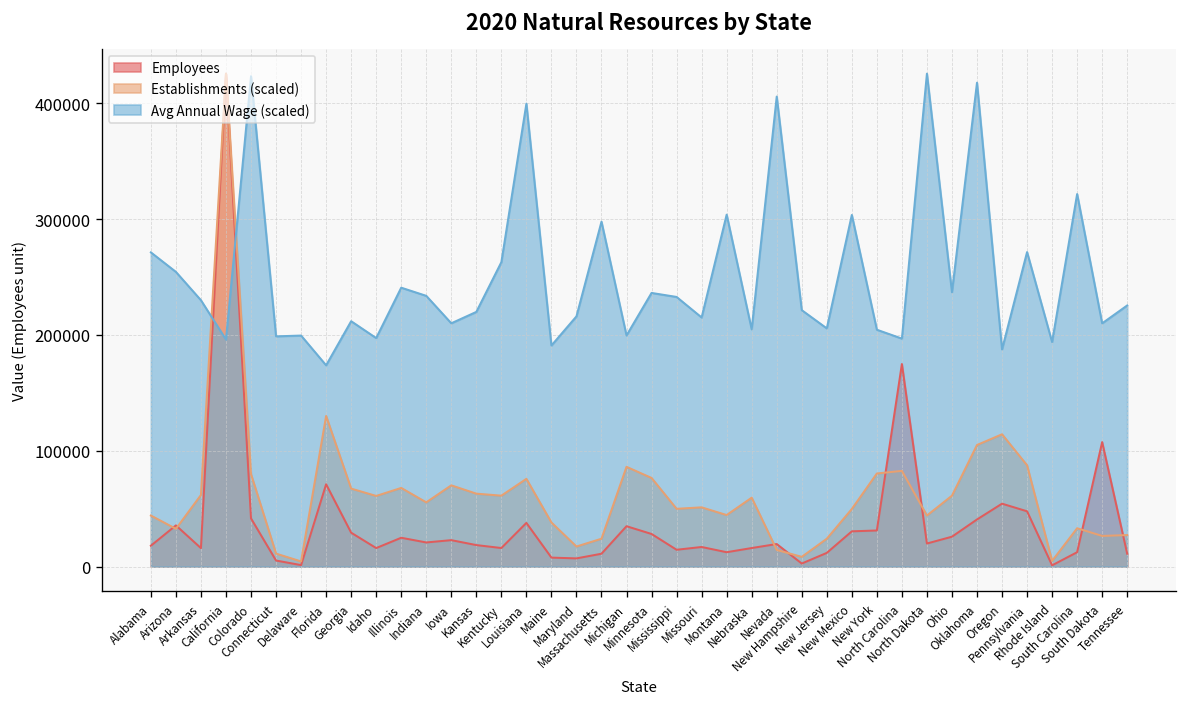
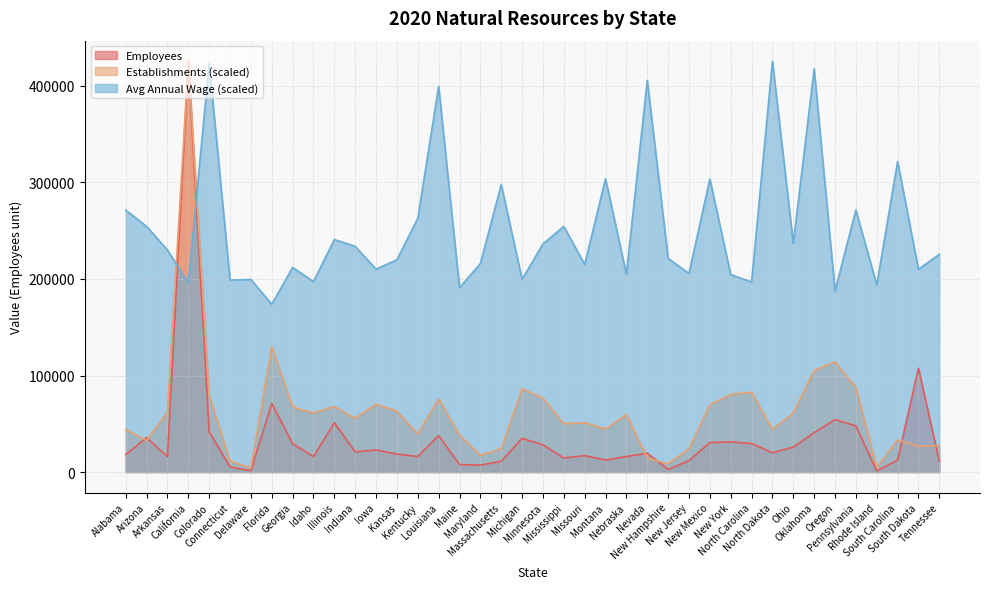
Employees, Illinois: 20000 -> 50000
Establishments (scaled), Kentucky: 60000 -> 40000
Avg Annual Wage (scaled), Mississippi: 230000 -> 250000
Establishments (scaled), New Mexico: 50000 -> 70000
Employees, North Carolina: 170000 -> 30000
